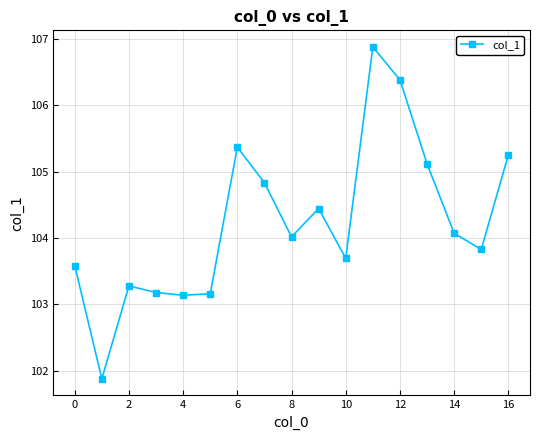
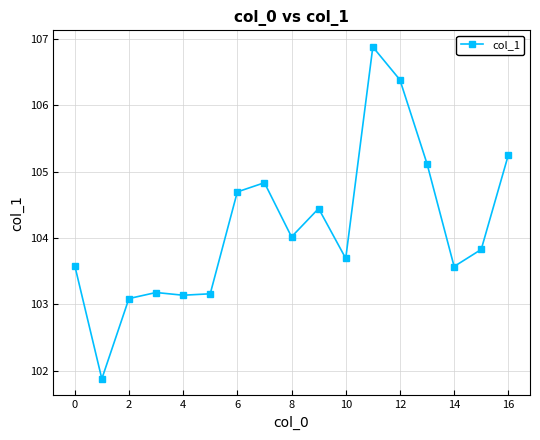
2: 103.3 -> 103.1
6: 105.4 -> 104.7
14: 104.1 -> 103.6
